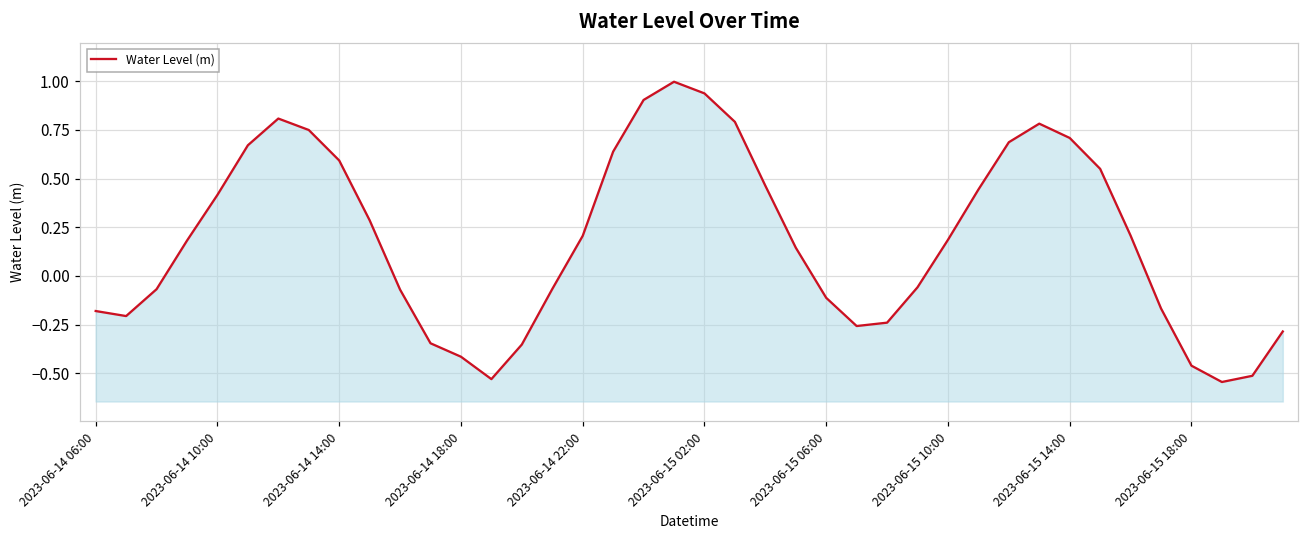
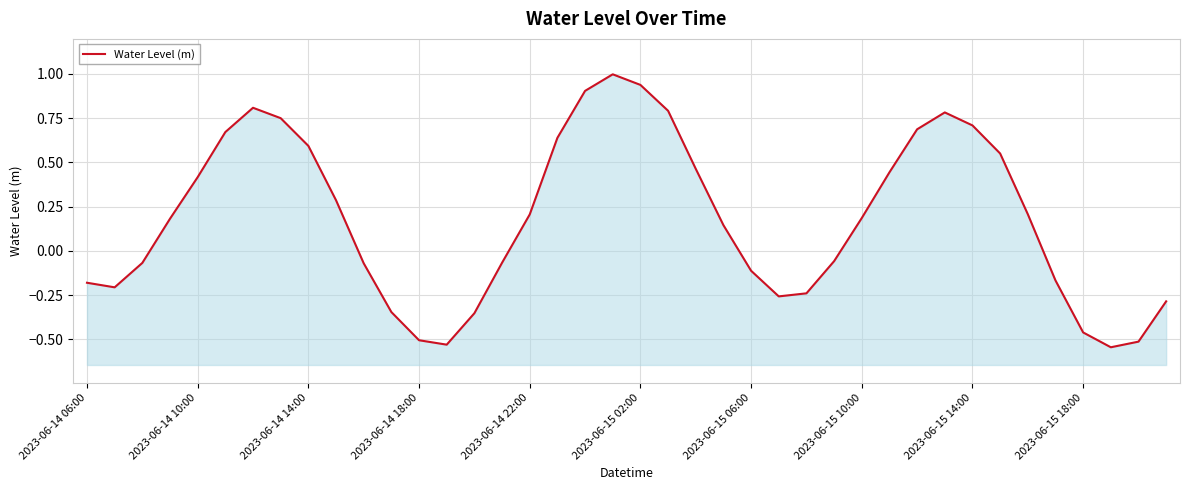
2023-06-14 18:00: -0.41 -> -0.50
